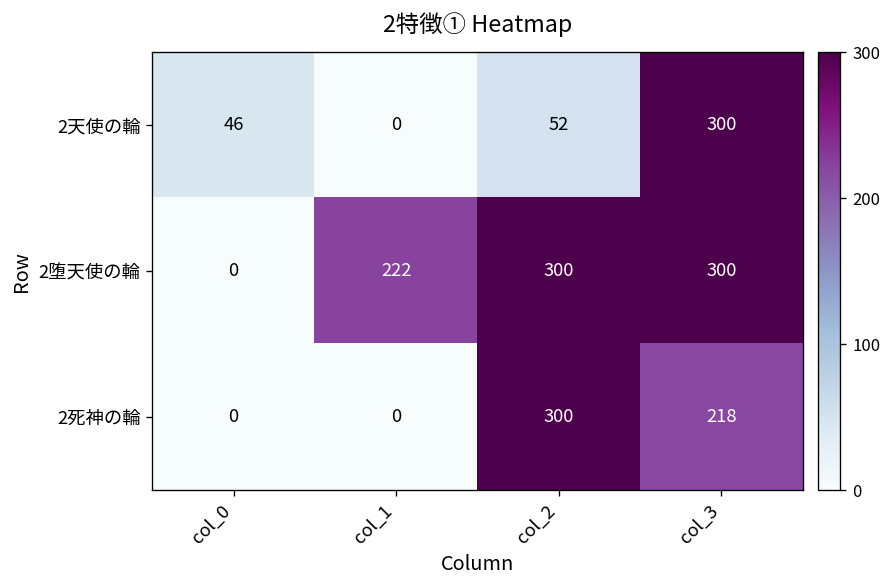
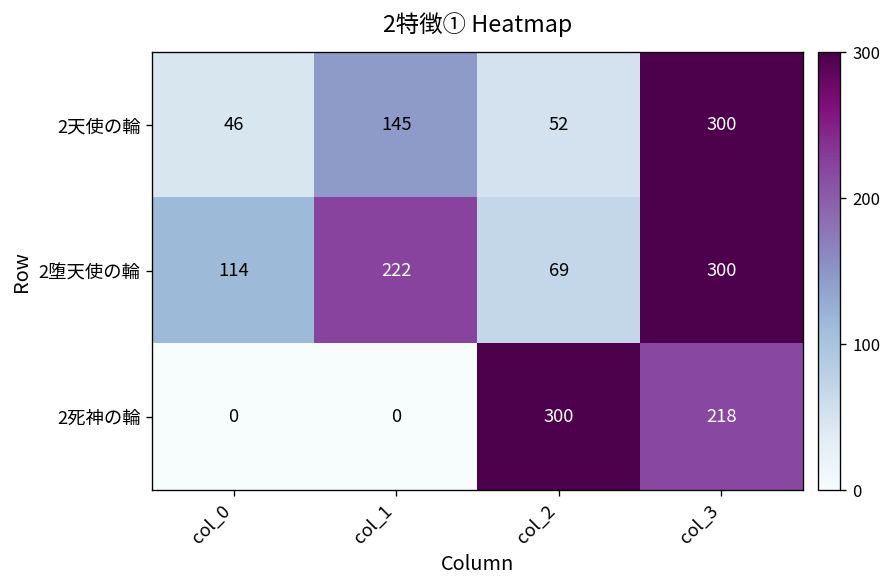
2天使の輪, col_1: 0 -> 145
2堕天使の輪, col_0: 0 -> 114
2堕天使の輪, col_2: 300 -> 69
